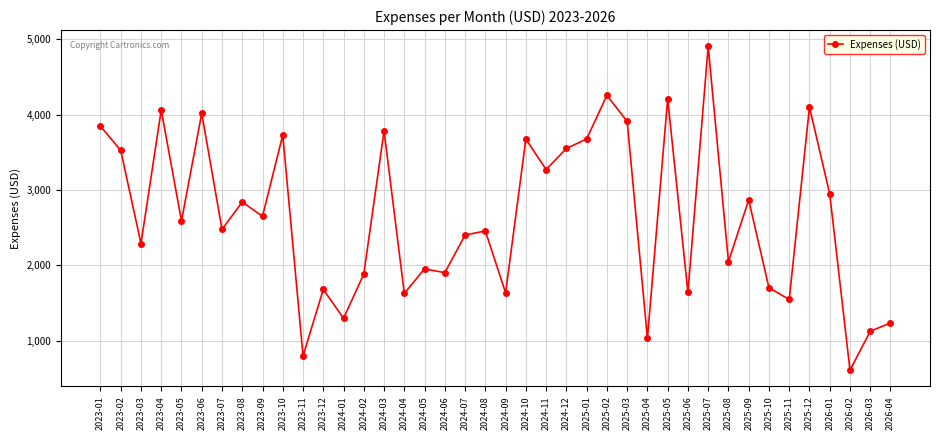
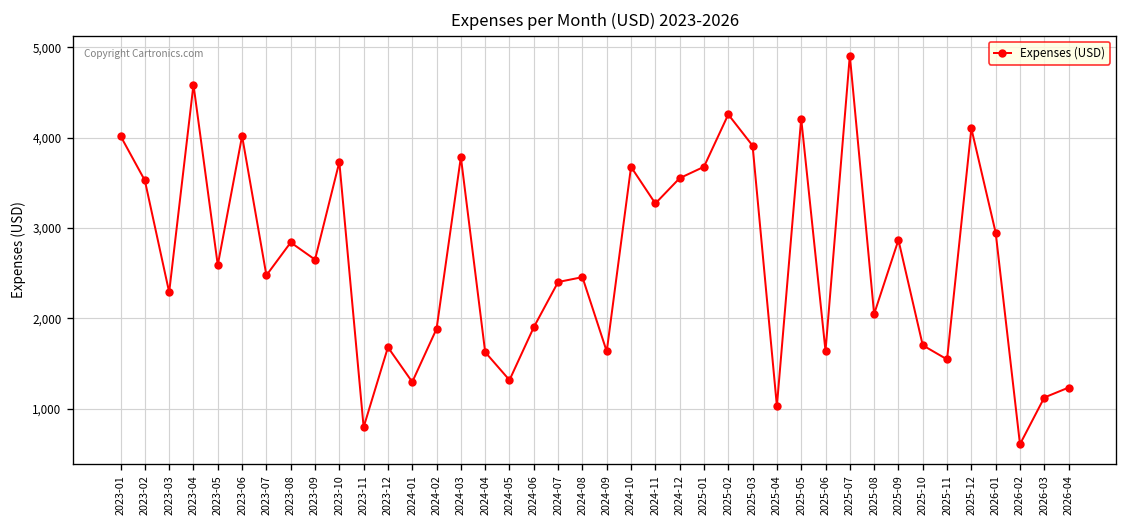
2023-01: 3,800 -> 4,000
2023-04: 4,100 -> 4,600
2024-05: 2,000 -> 1,300
